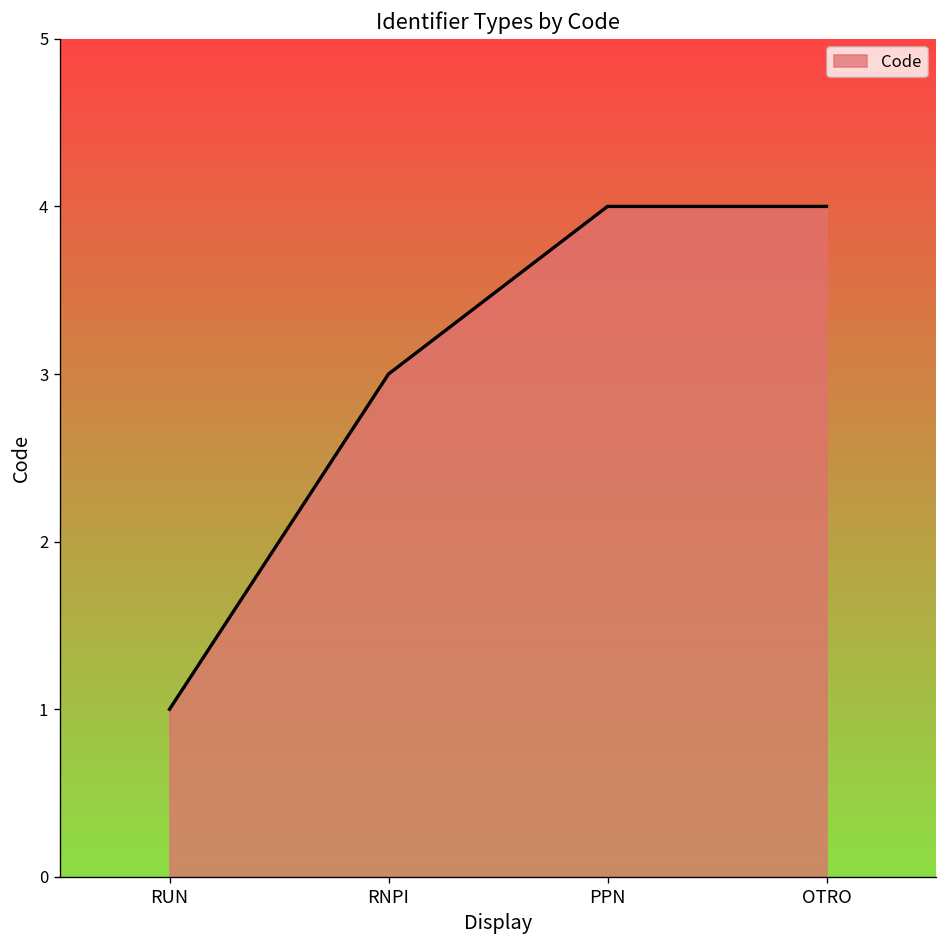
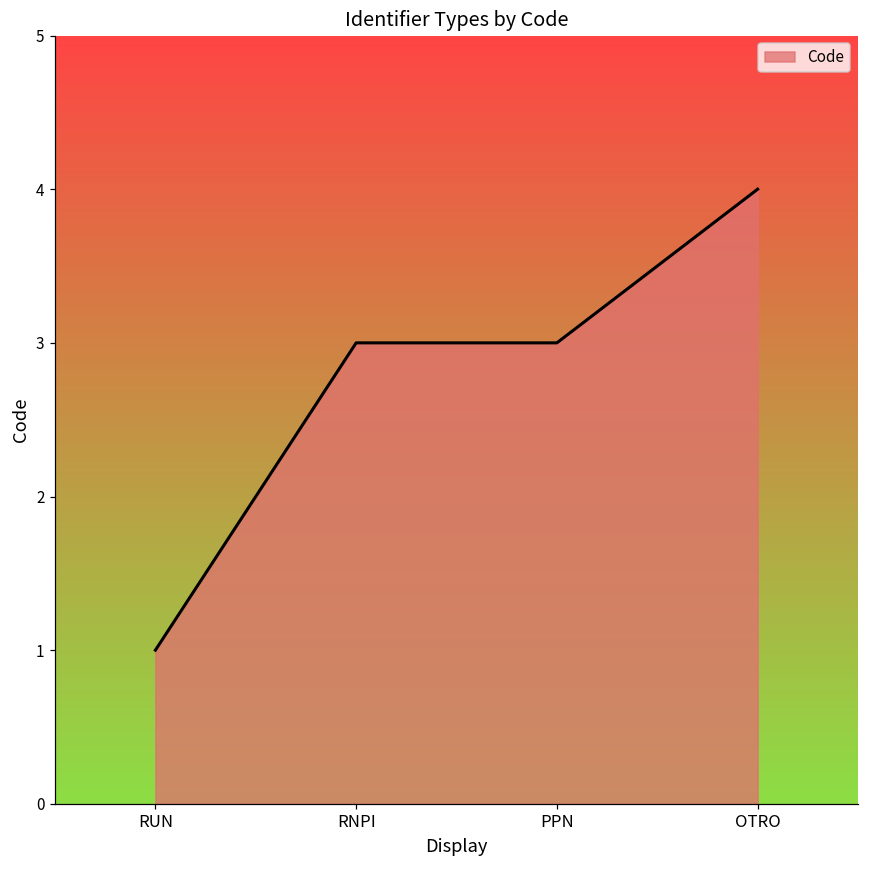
PPN: 4 -> 3
